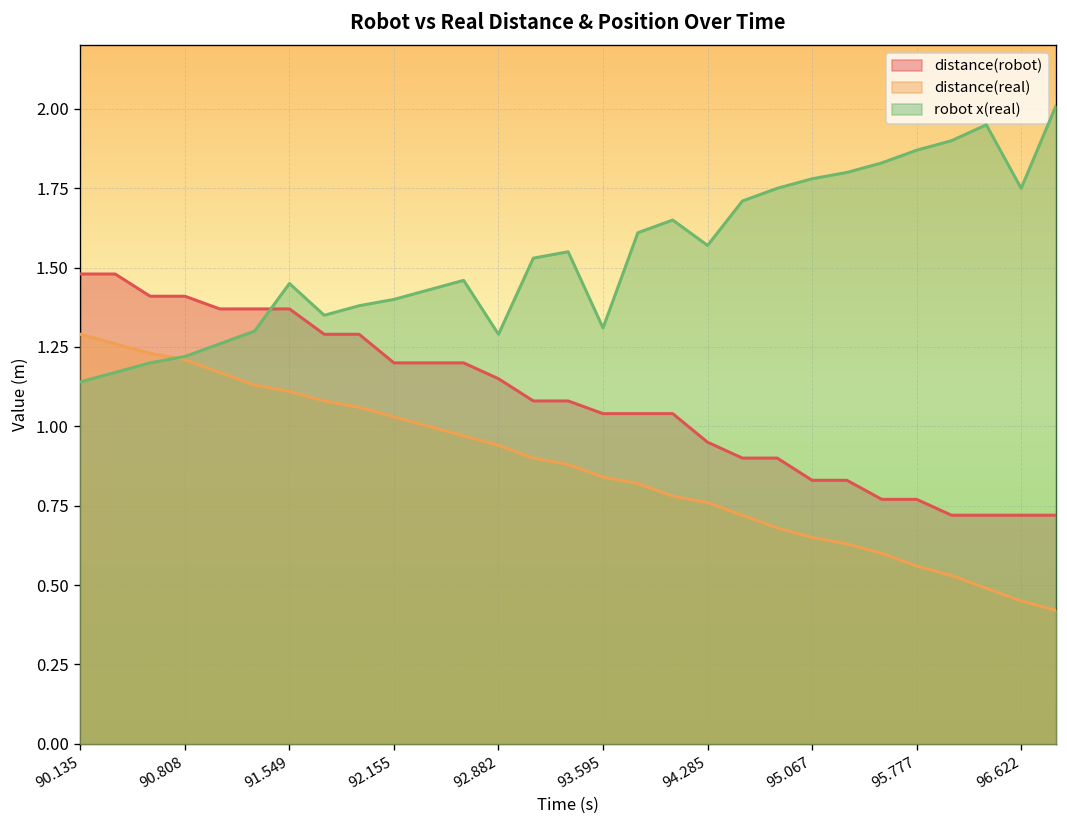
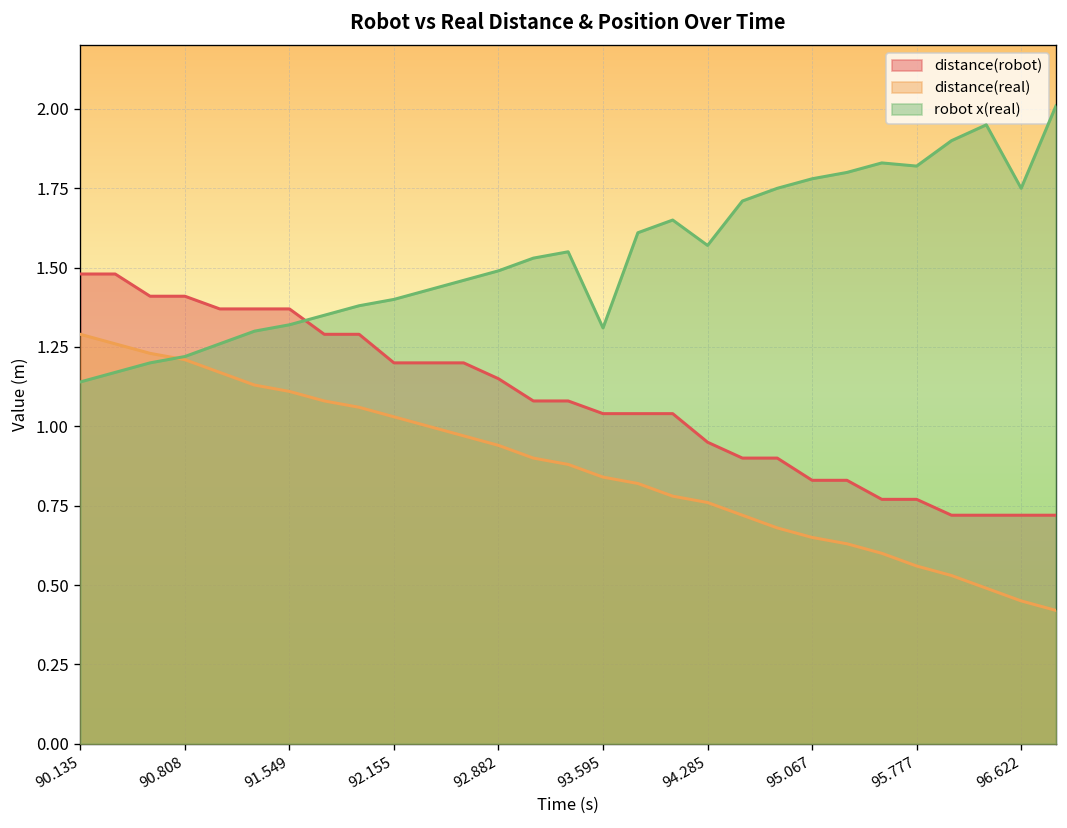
robot x(real), 91.549: 1.45 -> 1.32
robot x(real), 92.882: 1.29 -> 1.49
robot x(real), 95.777: 1.87 -> 1.82
